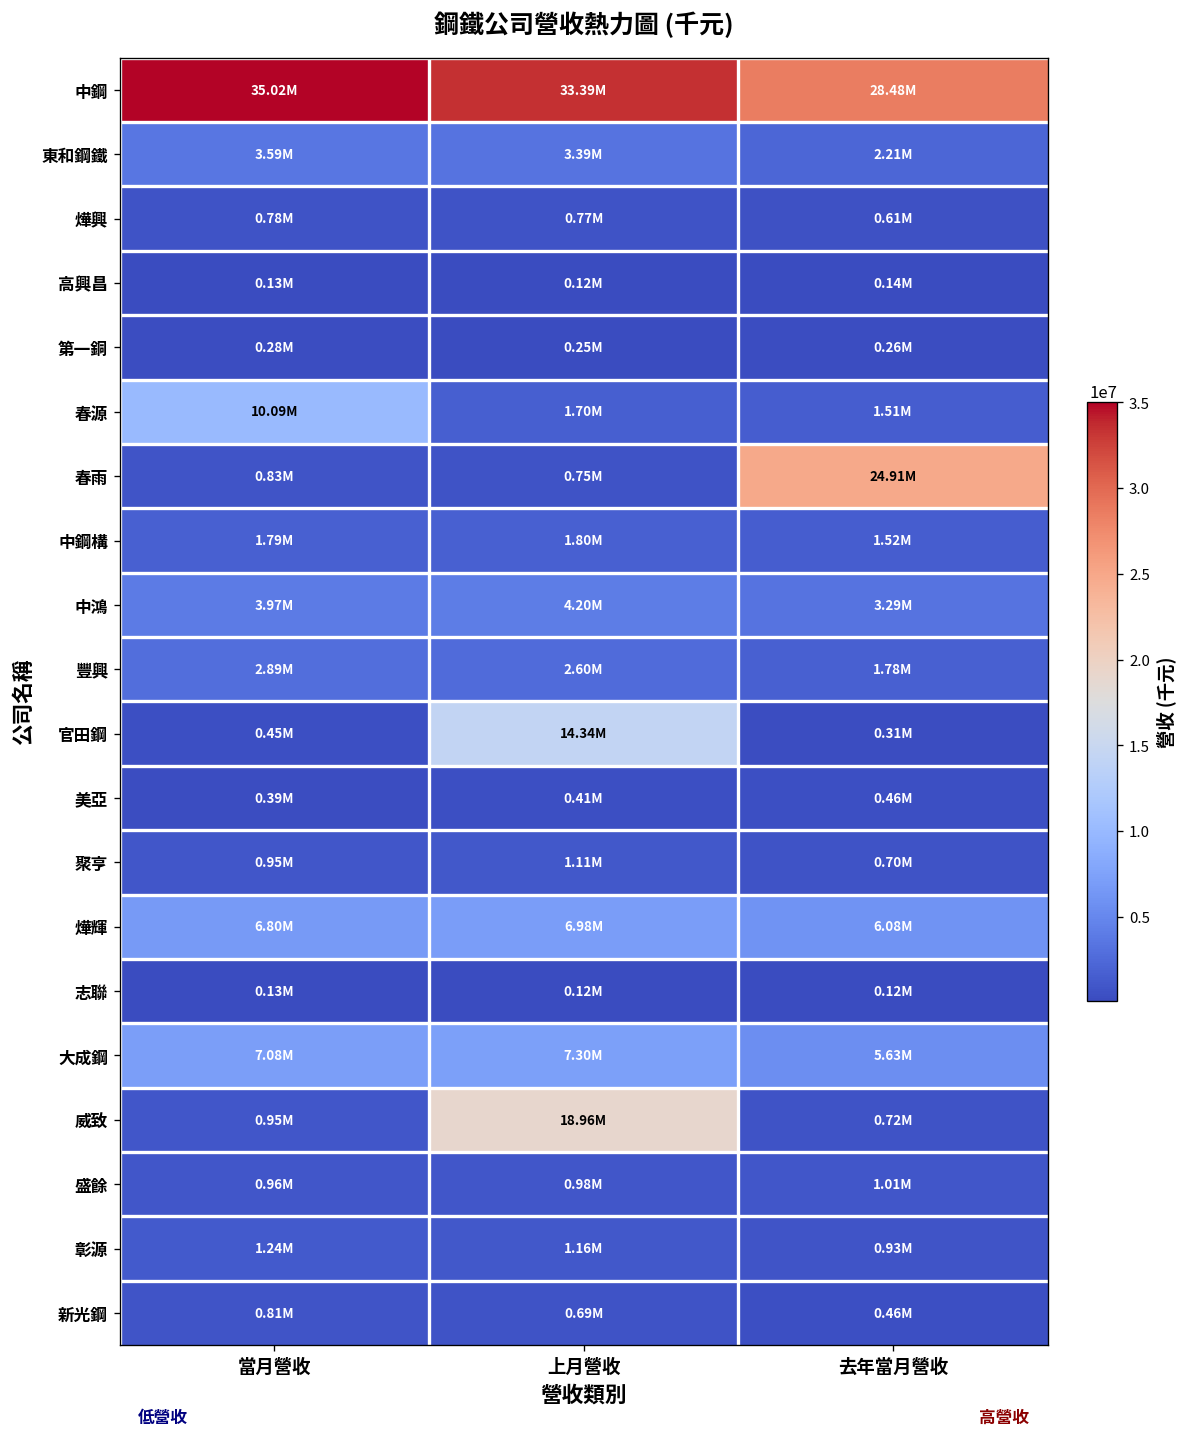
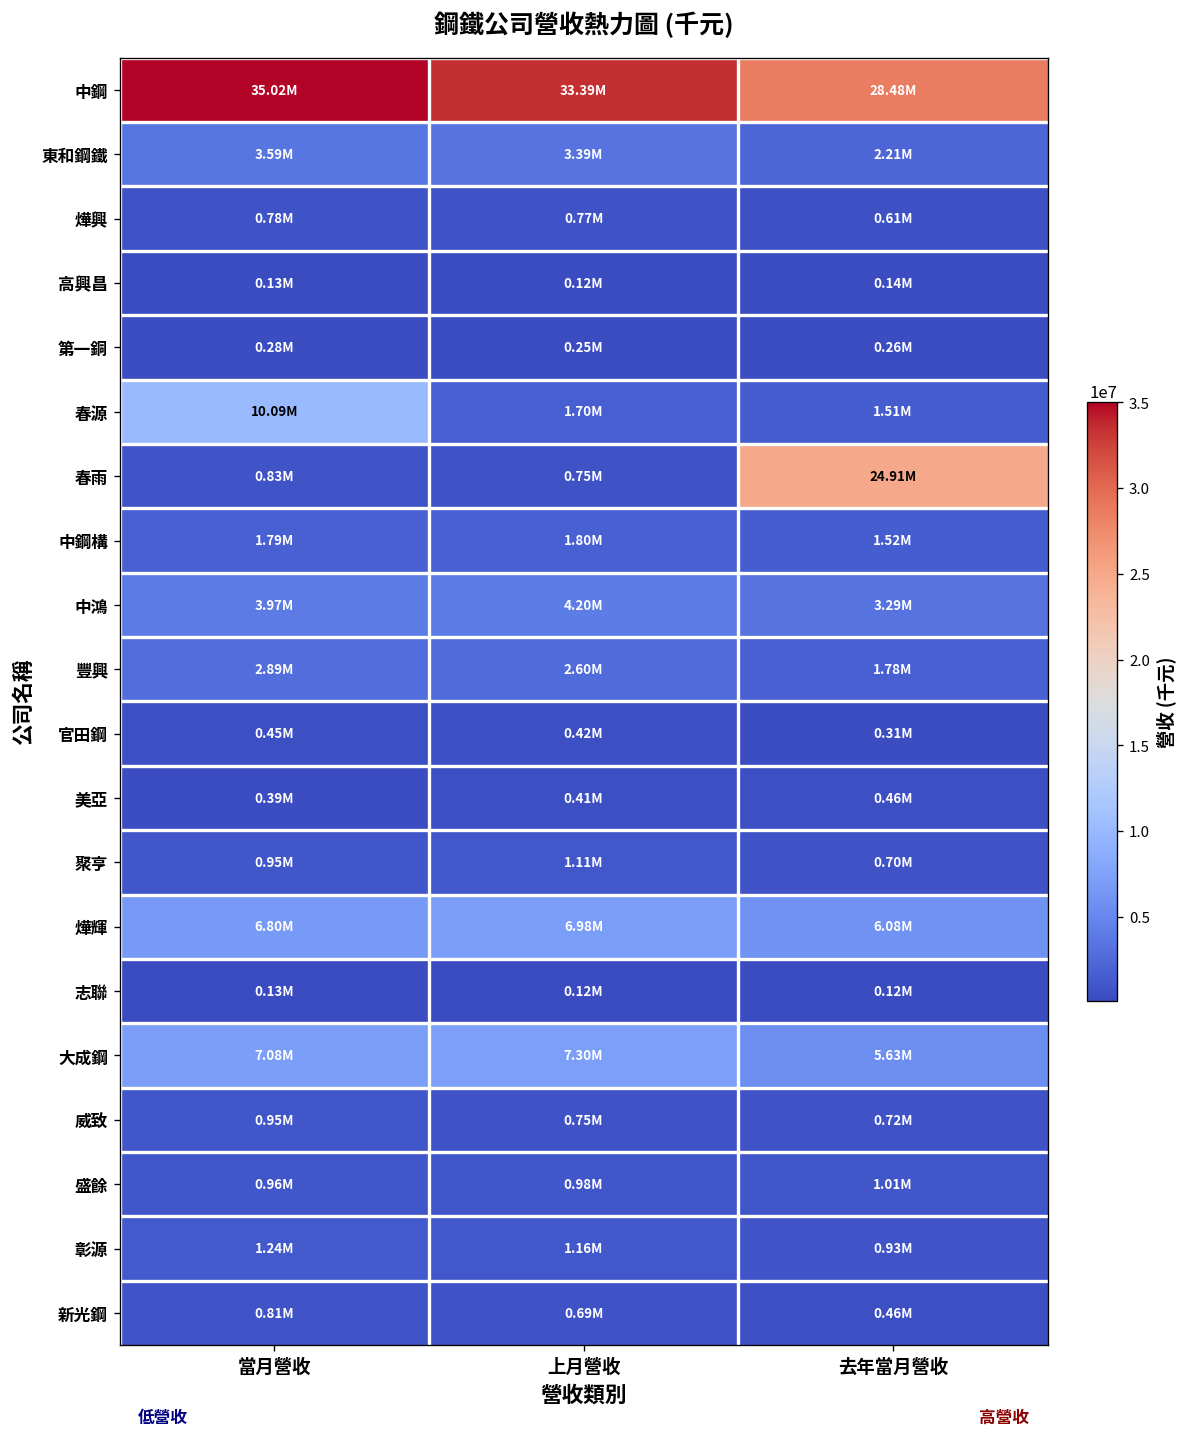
官田鋼, 上月營收: 14.34M -> 0.42M
威致, 上月營收: 18.96M -> 0.75M
